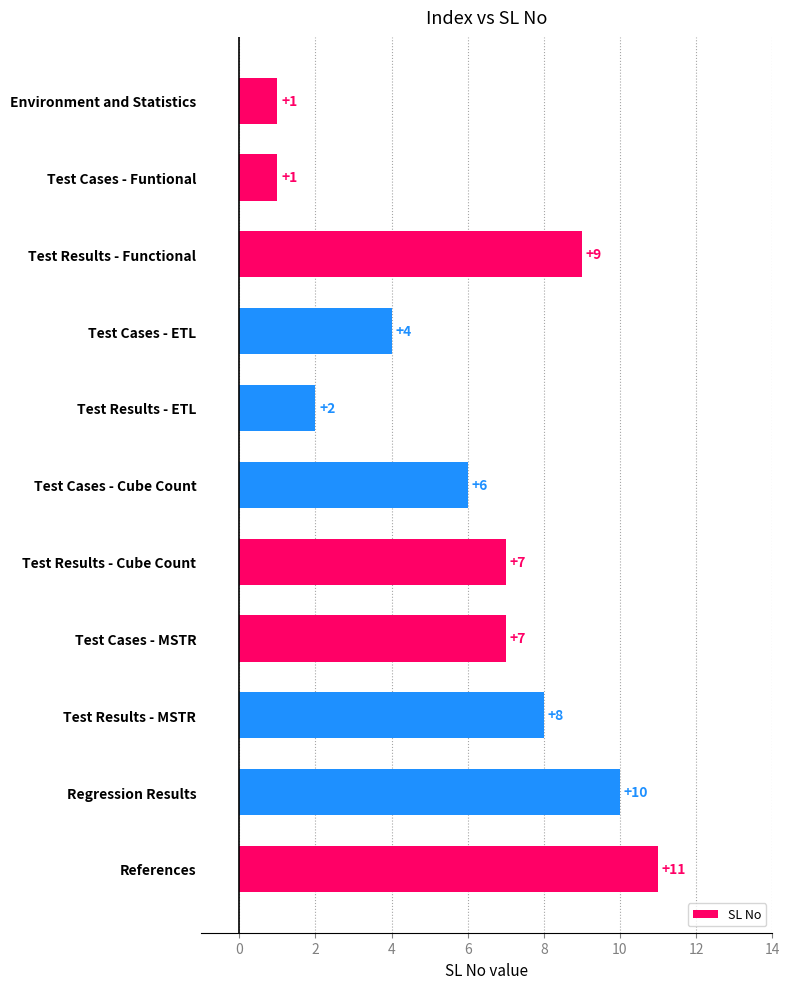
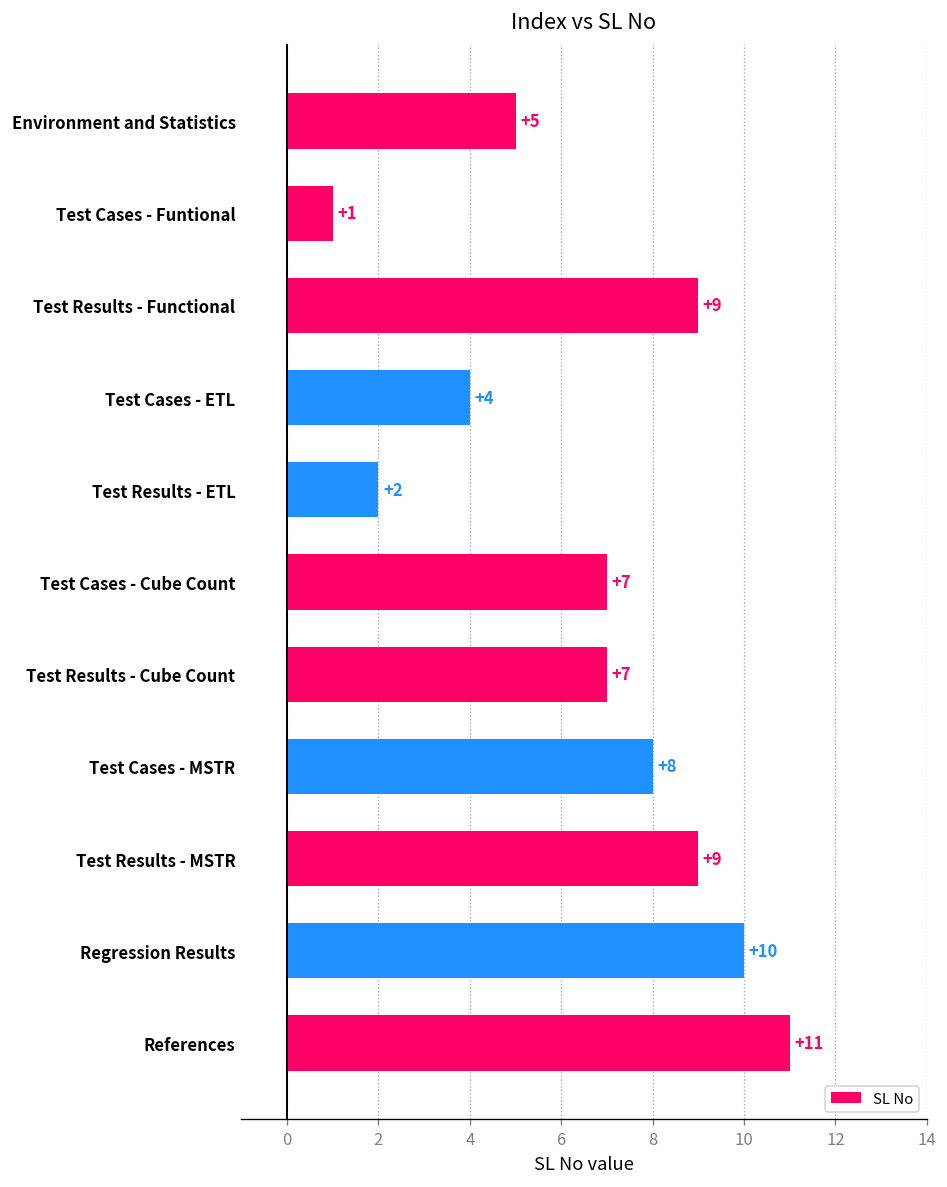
Environment and Statistics: +1 -> +5
Test Cases - Cube Count: +6 -> +7
Test Cases - MSTR: +7 -> +8
Test Results - MSTR: +8 -> +9
